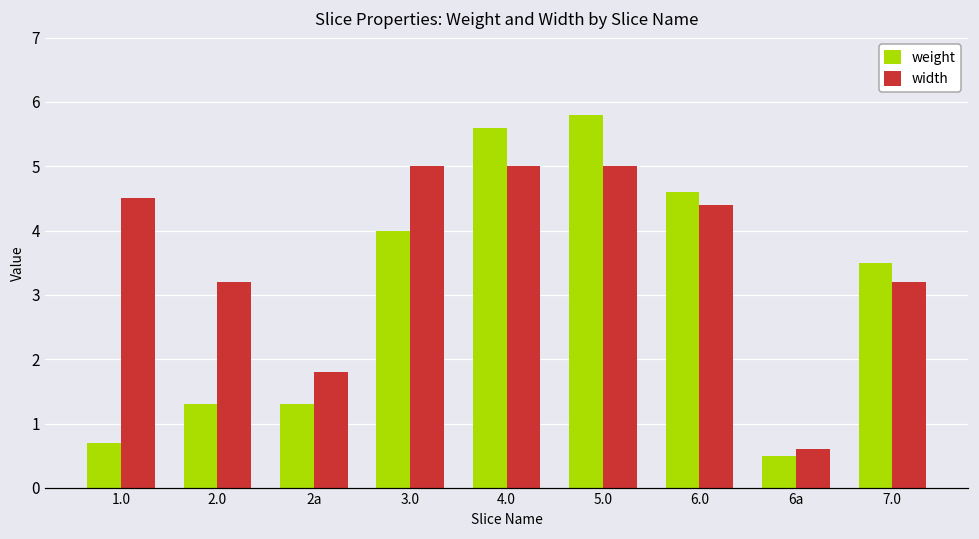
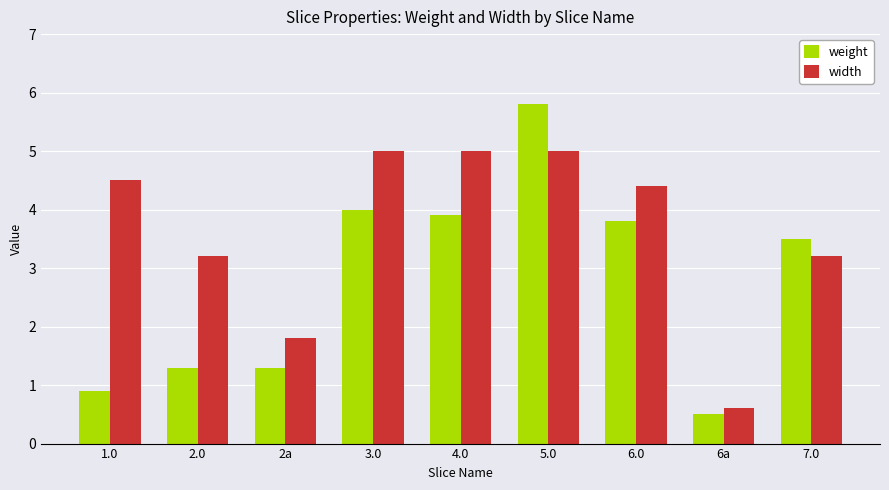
weight, 1.0: 0.7 -> 0.9
weight, 4.0: 5.6 -> 3.9
weight, 6.0: 4.6 -> 3.8
